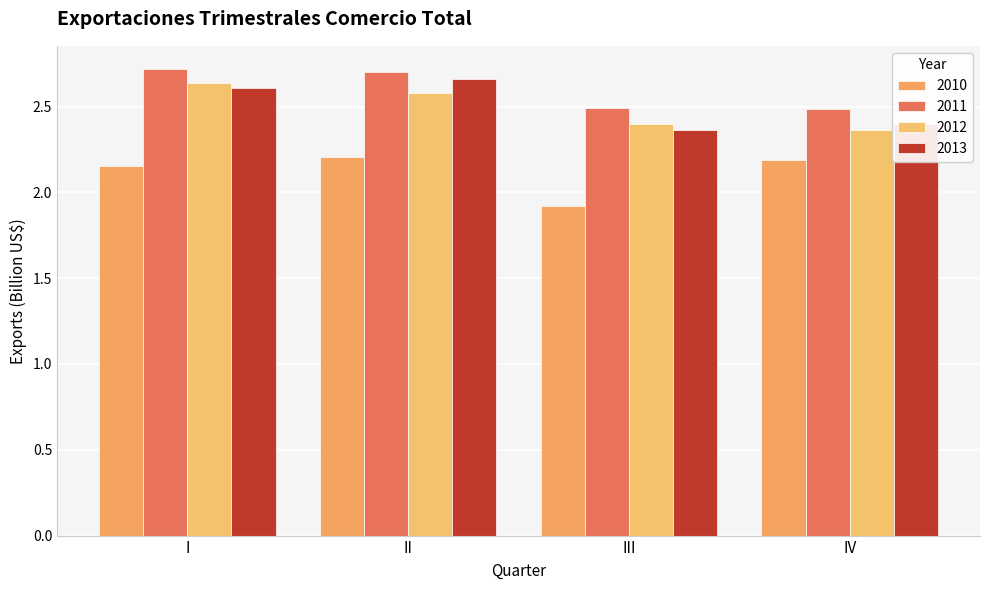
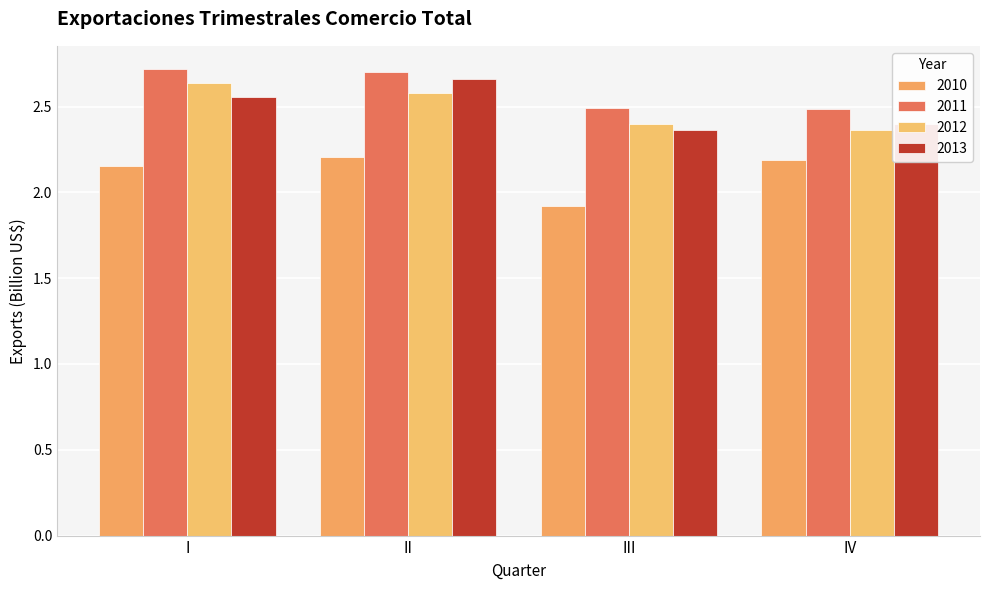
2013, I: 2.61 -> 2.55
